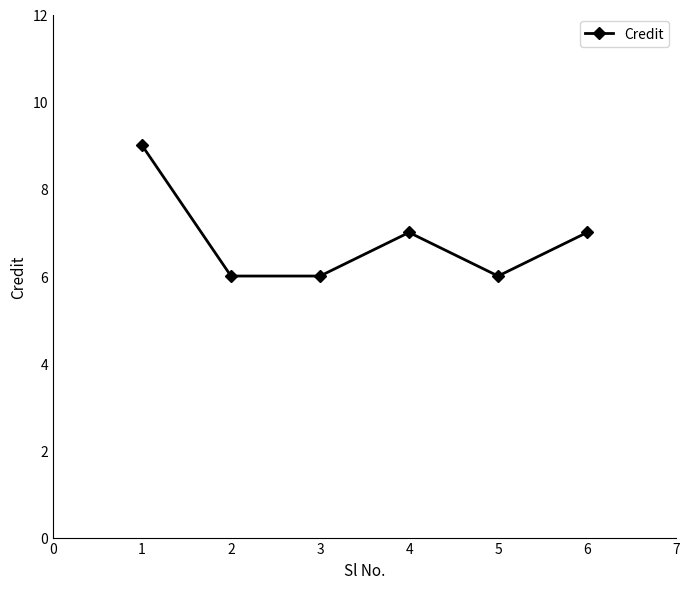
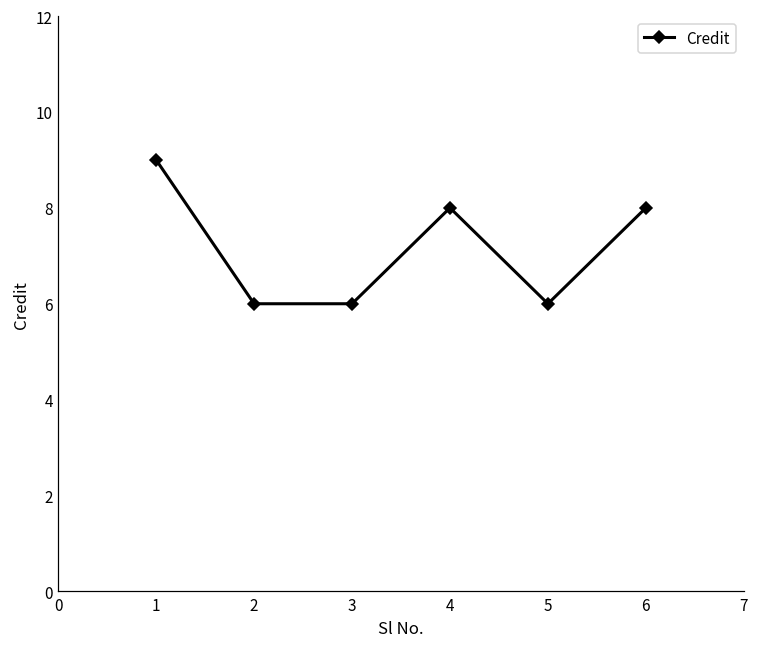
4: 7 -> 8
6: 7 -> 8
